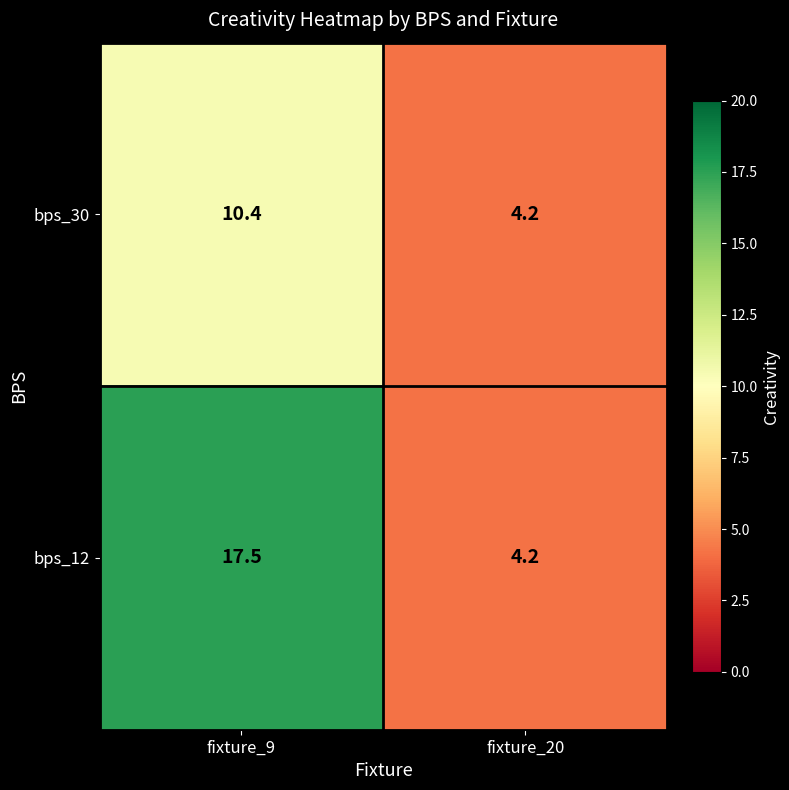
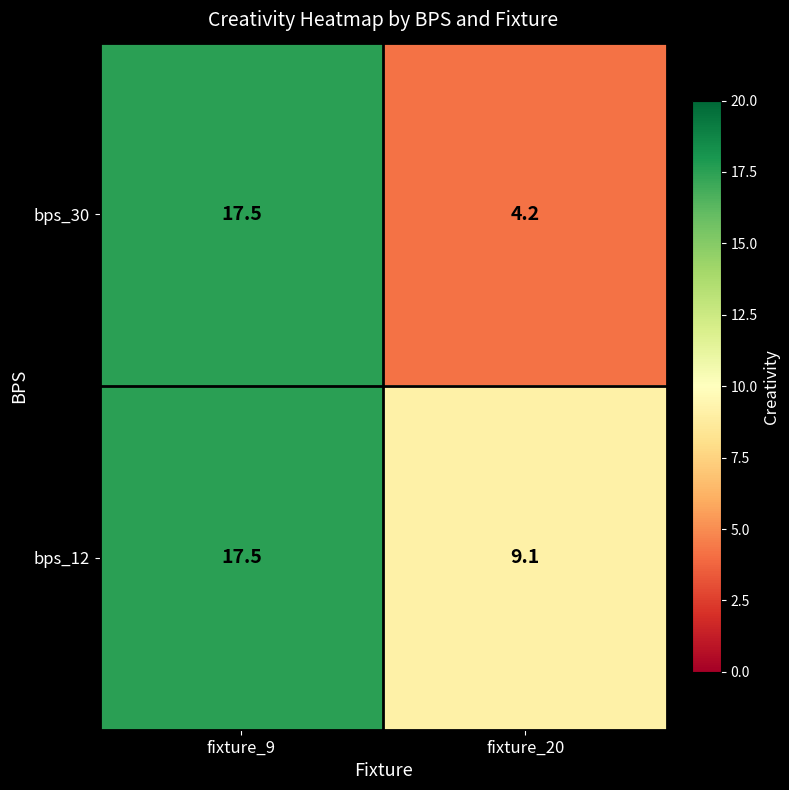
bps_30, fixture_9: 10.4 -> 17.5
bps_12, fixture_20: 4.2 -> 9.1
